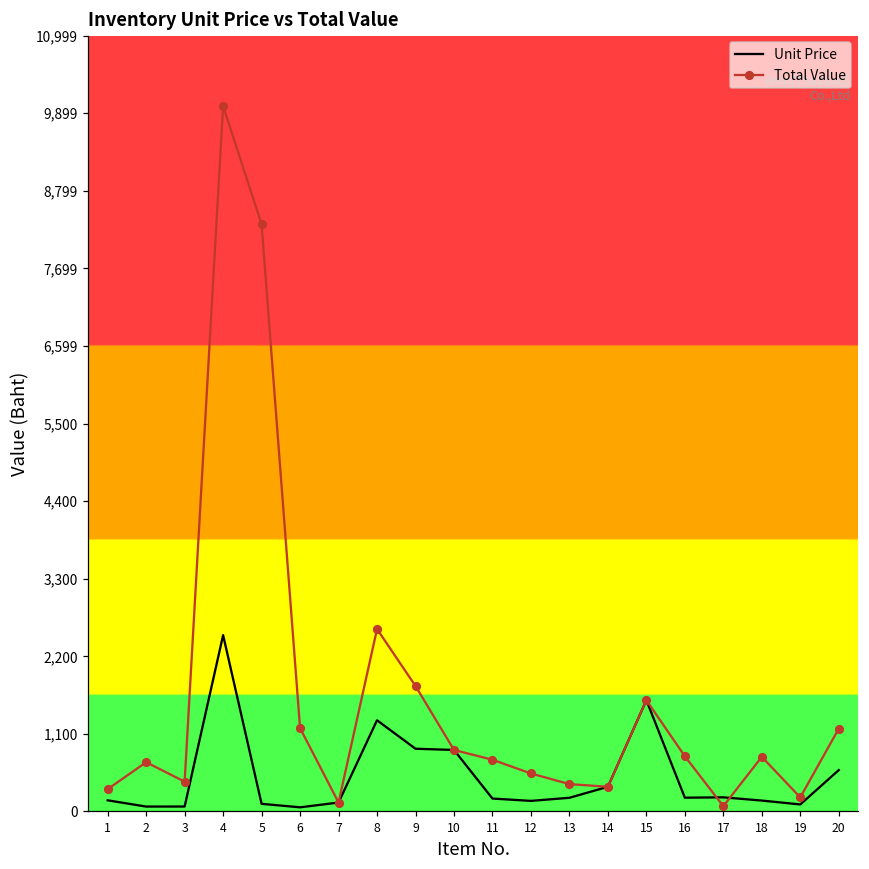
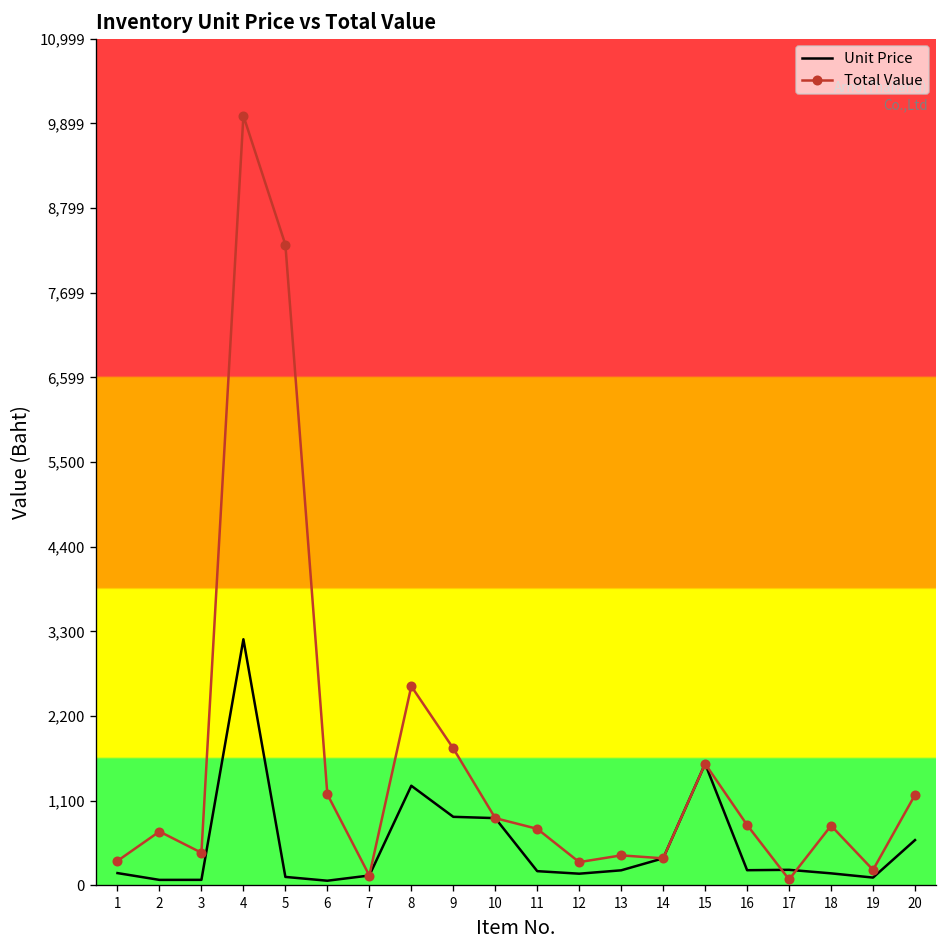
Unit Price, 4: 2,500 -> 3,200
Total Value, 12: 500 -> 300
